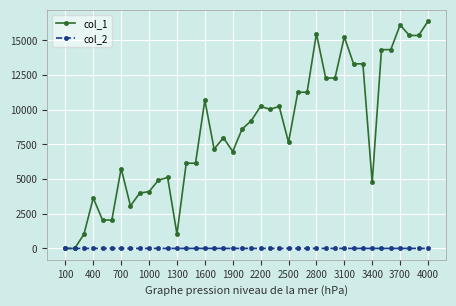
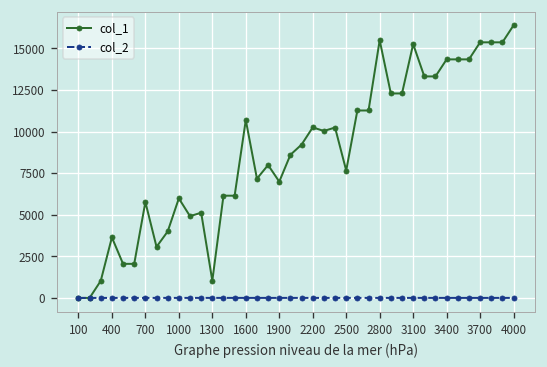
col_1, 1000: 4100 -> 6000
col_1, 3400: 4800 -> 14300
col_1, 3700: 16100 -> 15400
